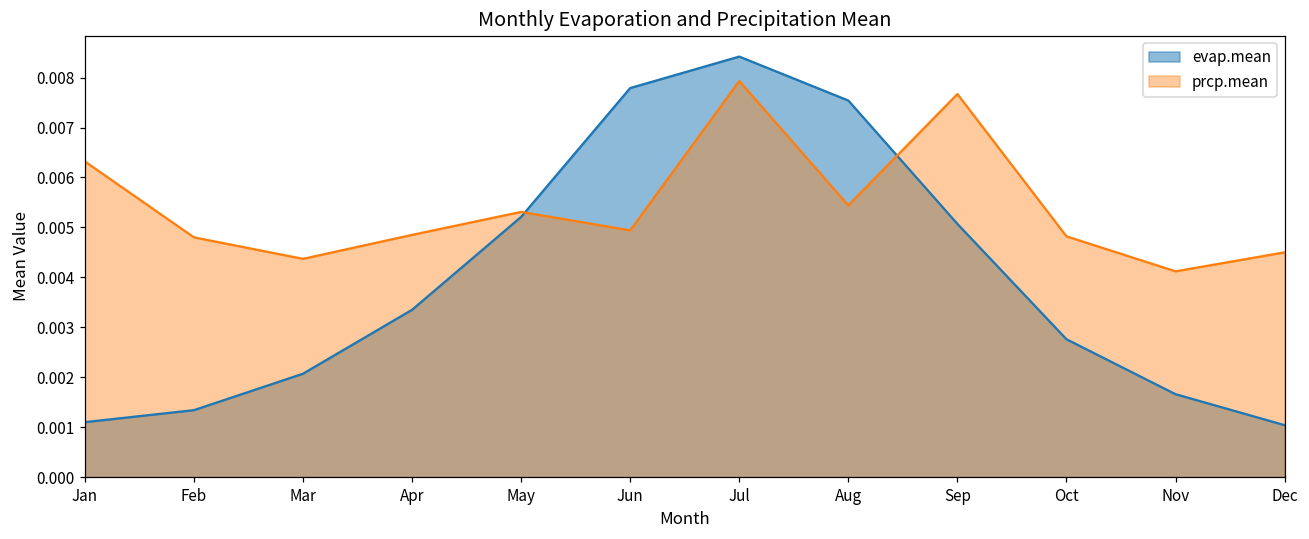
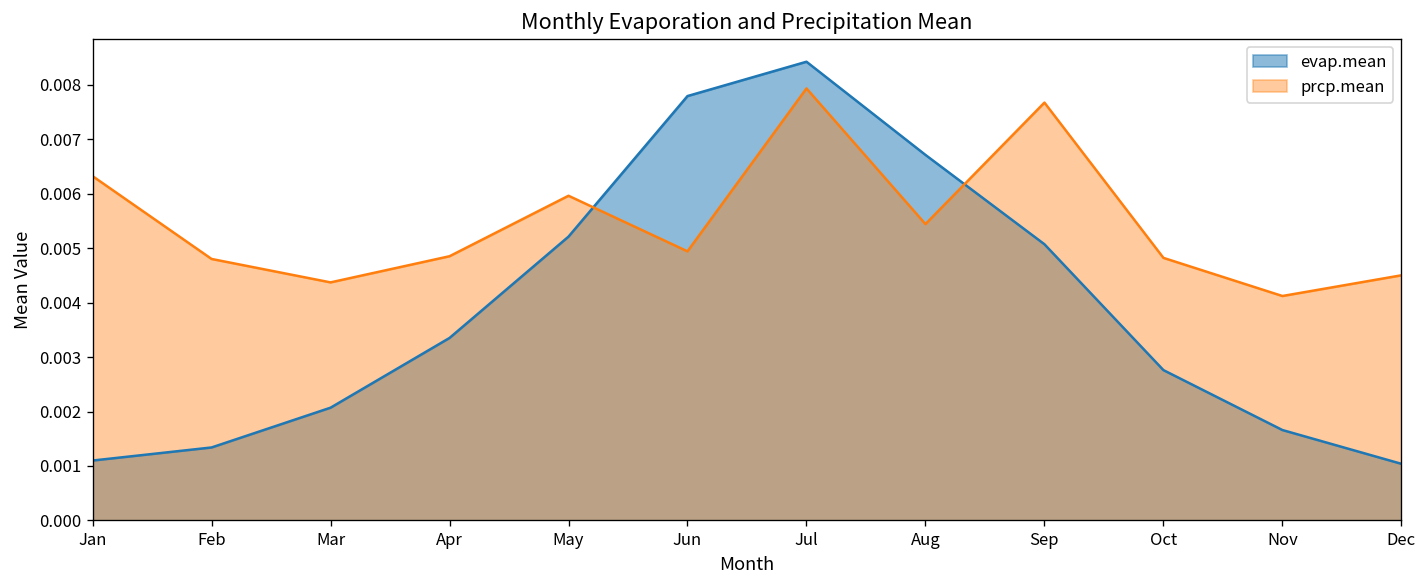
prcp.mean, May: 0.0053 -> 0.0060
evap.mean, Aug: 0.0075 -> 0.0067
